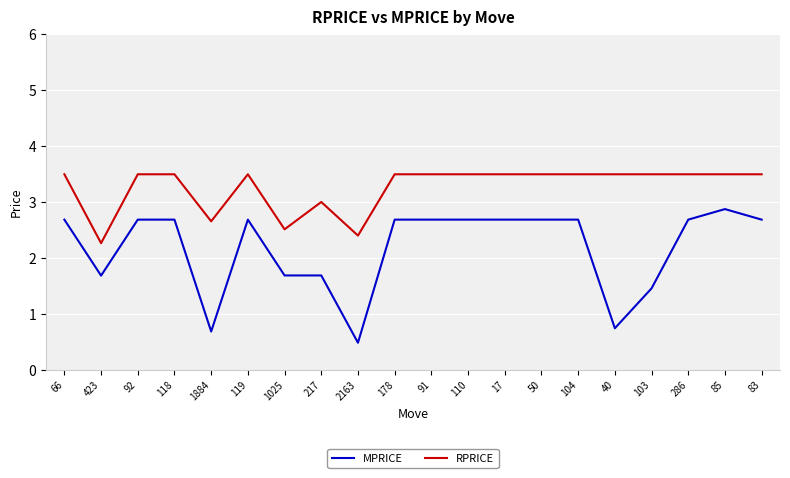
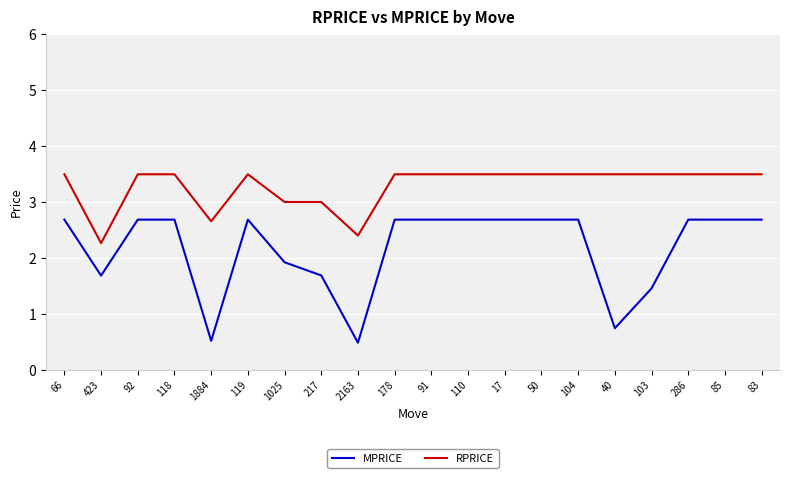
MPRICE, 1884: 0.7 -> 0.5
MPRICE, 1025: 1.7 -> 1.9
RPRICE, 1025: 2.5 -> 3.0
MPRICE, 85: 2.9 -> 2.7
